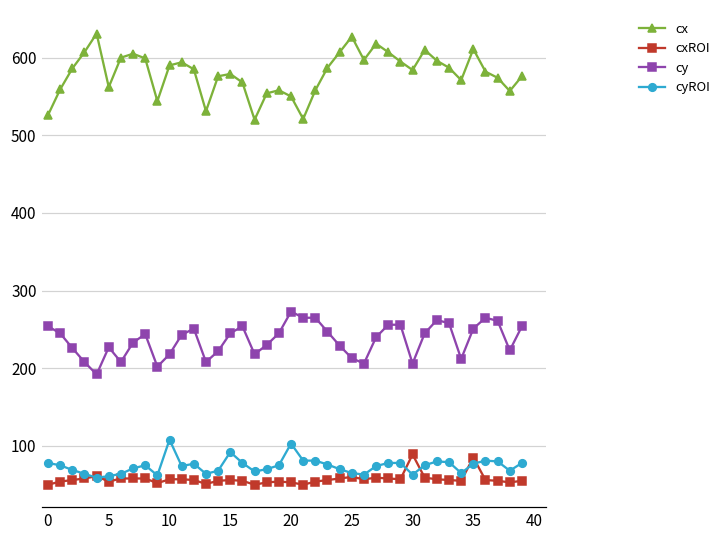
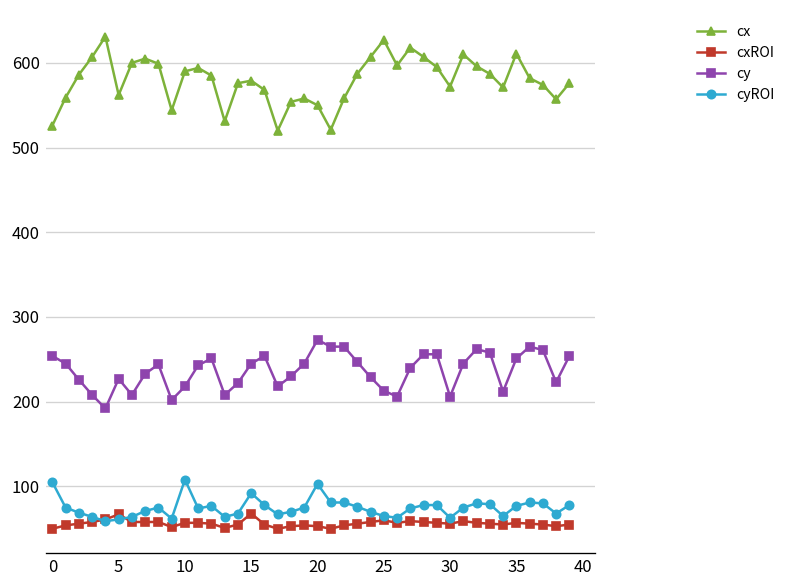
cyROI, 0: 80 -> 110
cxROI, 5: 50 -> 70
cxROI, 15: 60 -> 70
cx, 30: 580 -> 570
cxROI, 30: 90 -> 60
cxROI, 35: 90 -> 60
